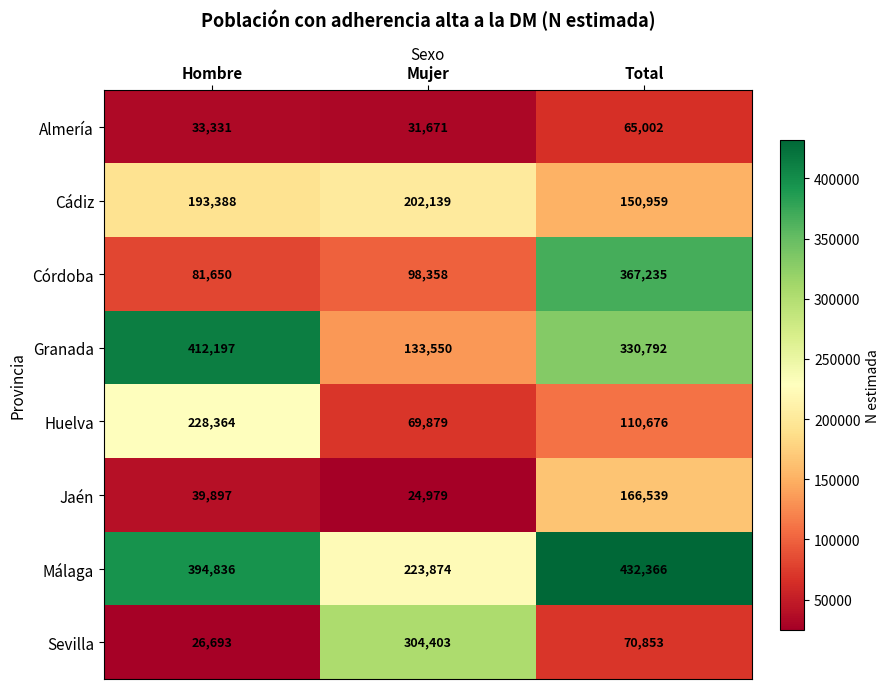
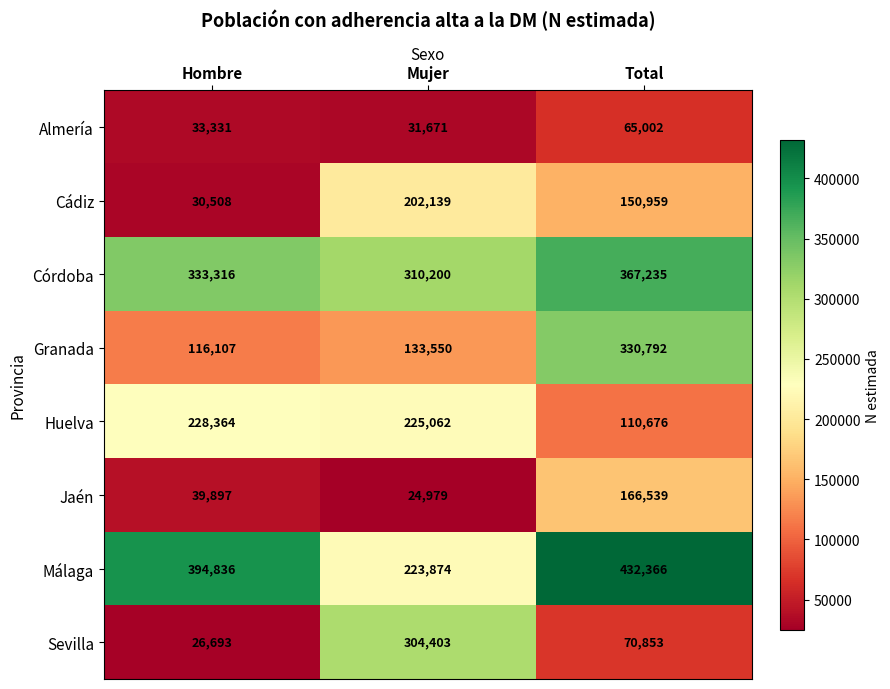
Cádiz, Hombre: 193,388 -> 30,508
Córdoba, Hombre: 81,650 -> 333,316
Córdoba, Mujer: 98,358 -> 310,200
Granada, Hombre: 412,197 -> 116,107
Huelva, Mujer: 69,879 -> 225,062
